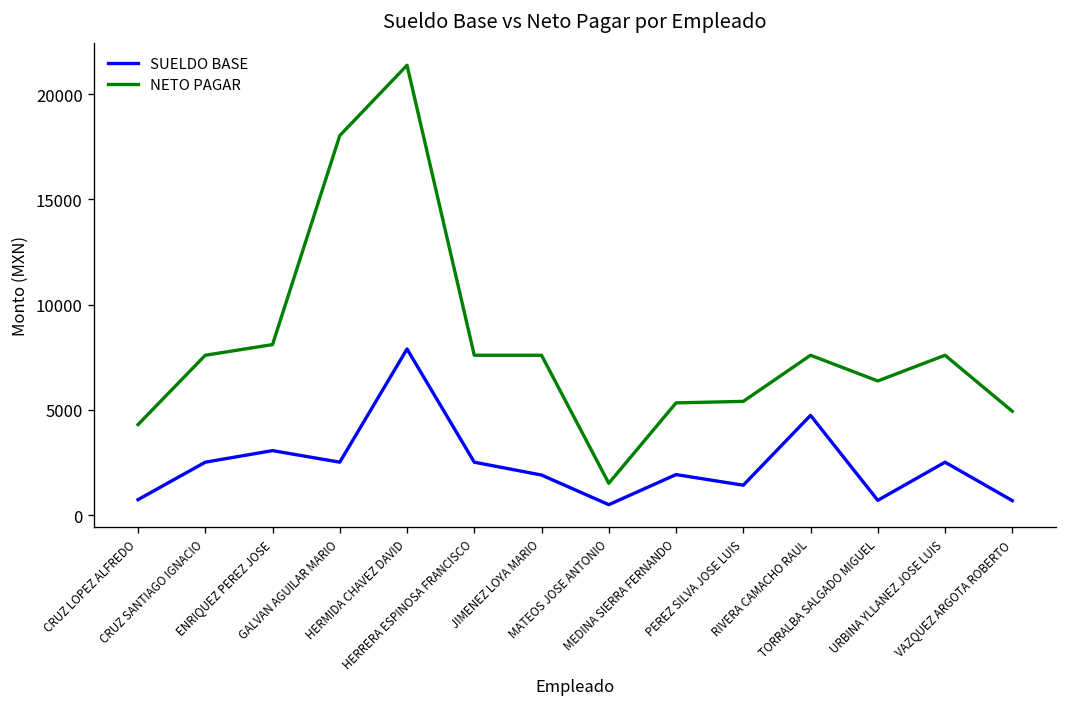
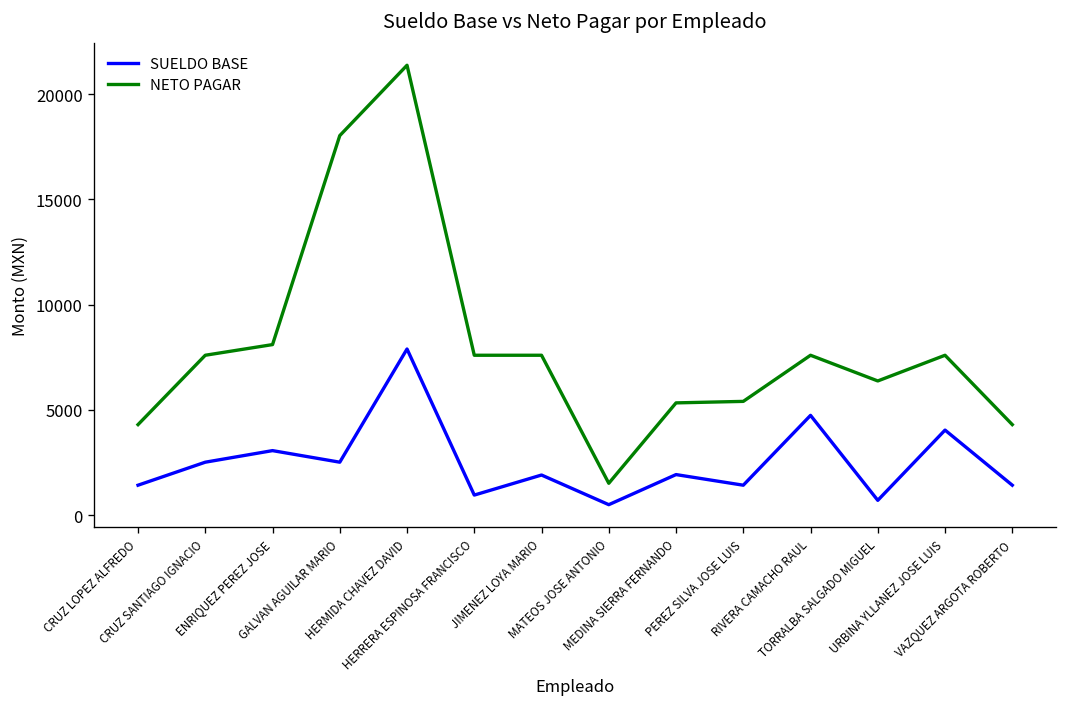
SUELDO BASE, CRUZ LOPEZ ALFREDO: 700 -> 1400
SUELDO BASE, HERRERA ESPINOSA FRANCISCO: 2500 -> 1000
SUELDO BASE, URBINA YLLANEZ JOSE LUIS: 2500 -> 4000
SUELDO BASE, VAZQUEZ ARGOTA ROBERTO: 700 -> 1400
NETO PAGAR, VAZQUEZ ARGOTA ROBERTO: 4900 -> 4300
